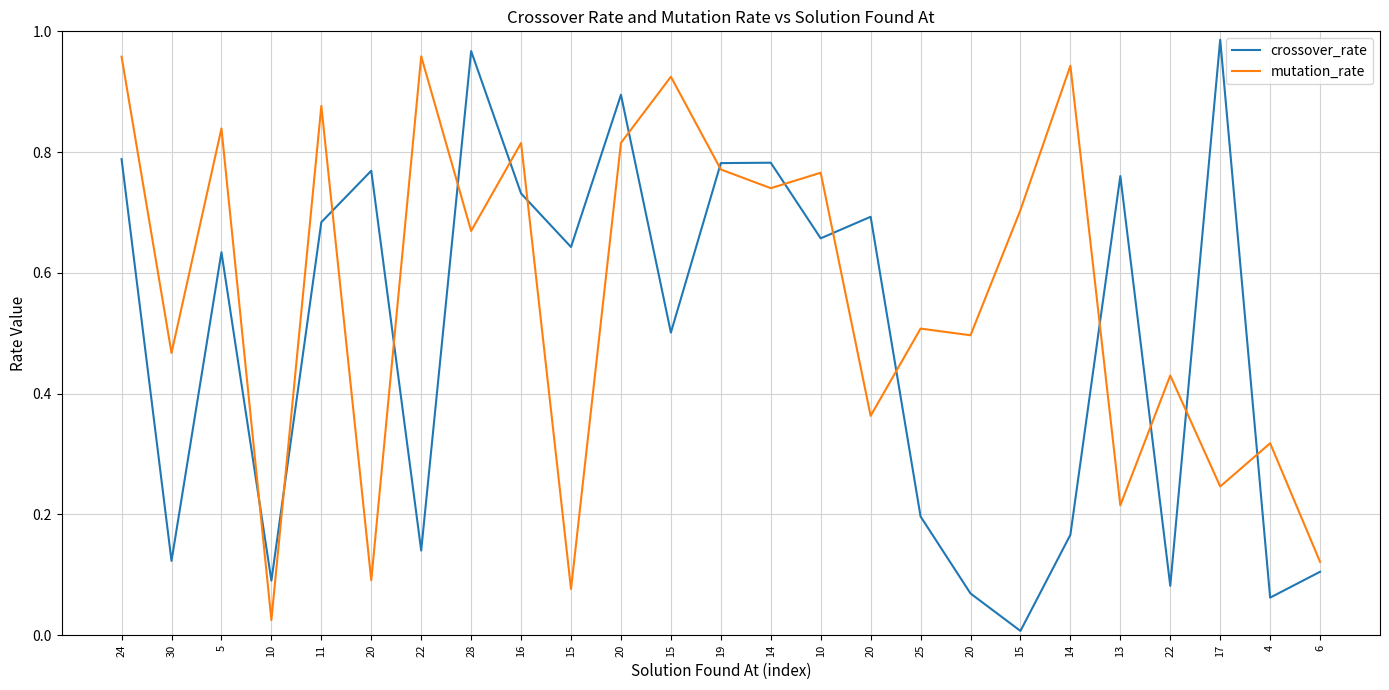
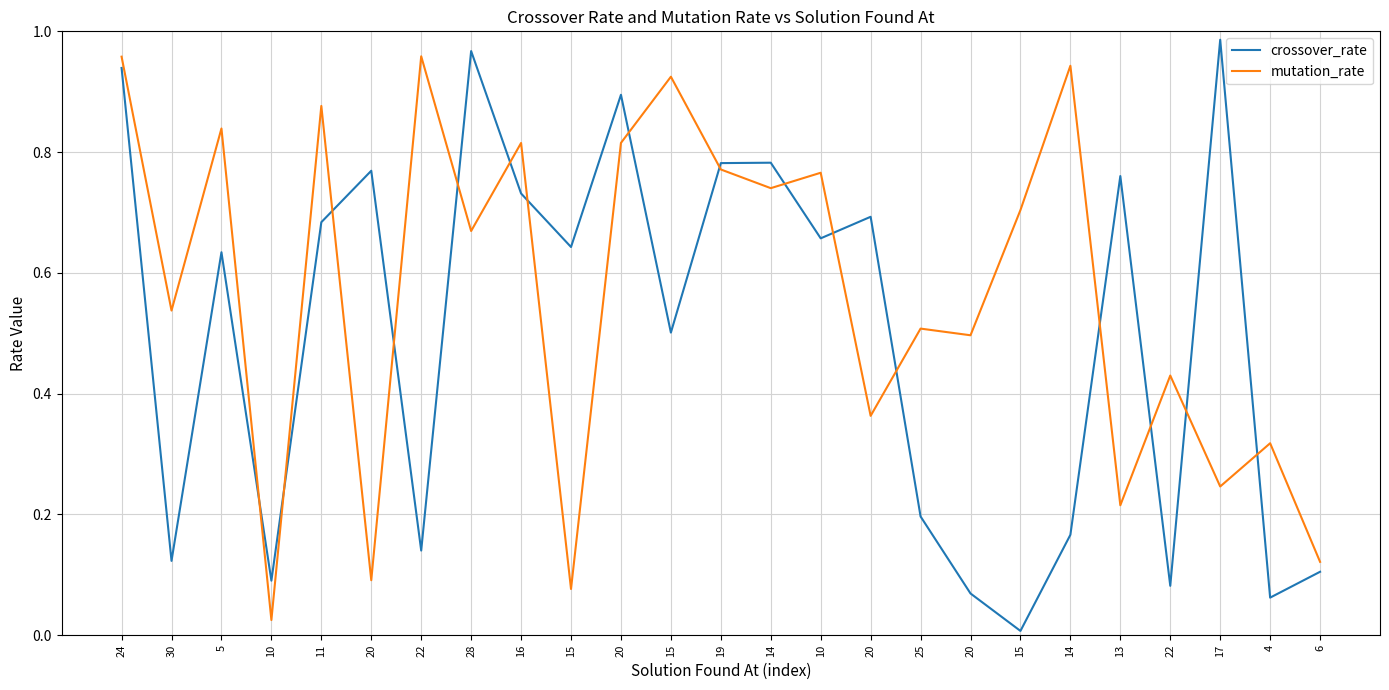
crossover_rate, 24: 0.79 -> 0.94
mutation_rate, 30: 0.47 -> 0.54
